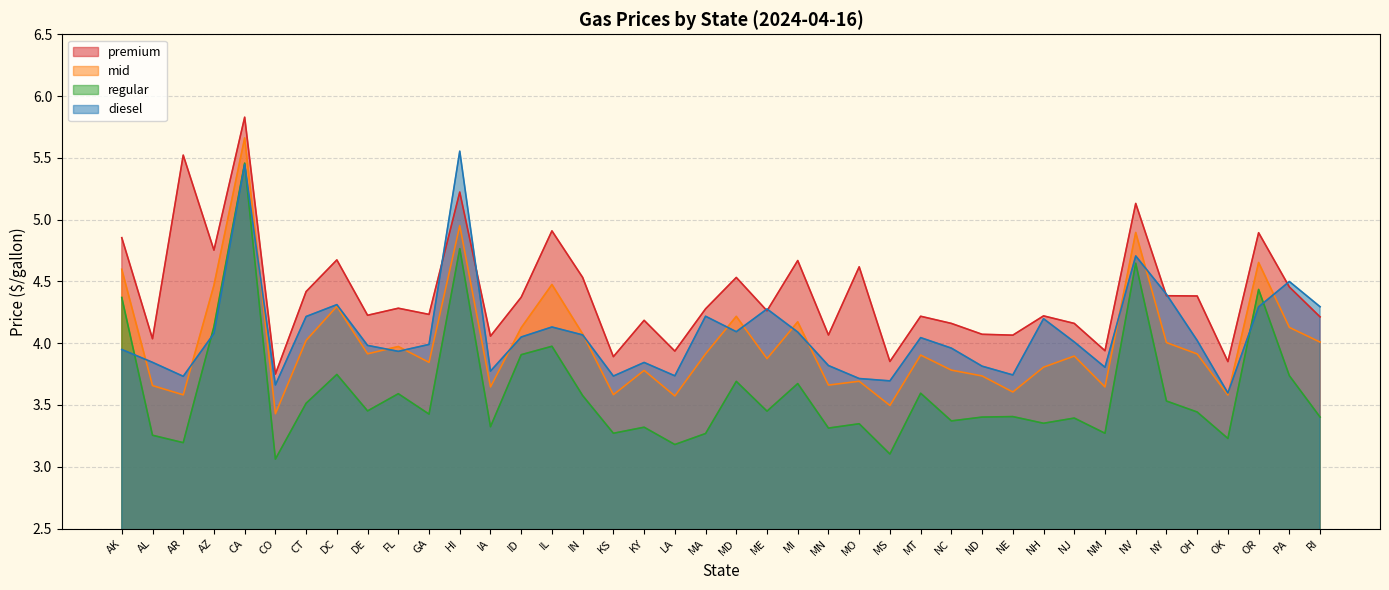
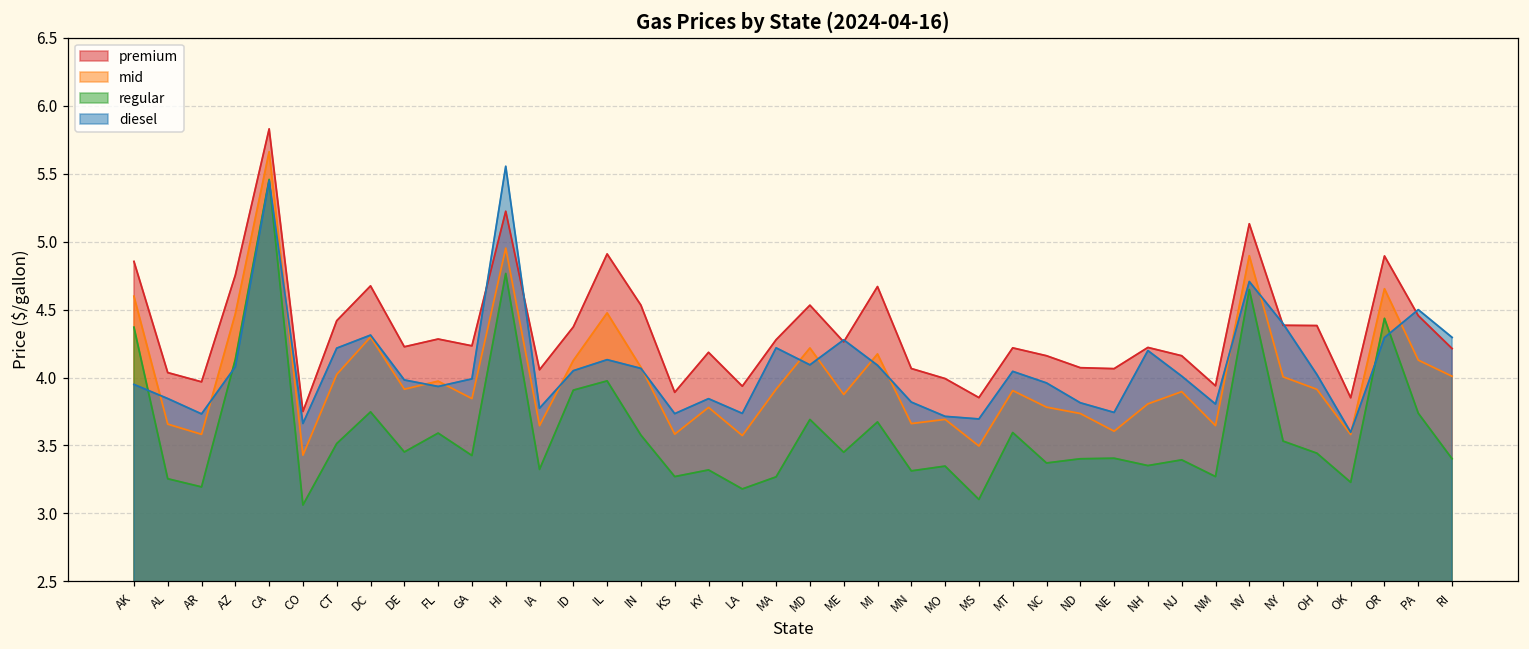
premium, AR: 5.52 -> 3.97
premium, MO: 4.62 -> 3.99
